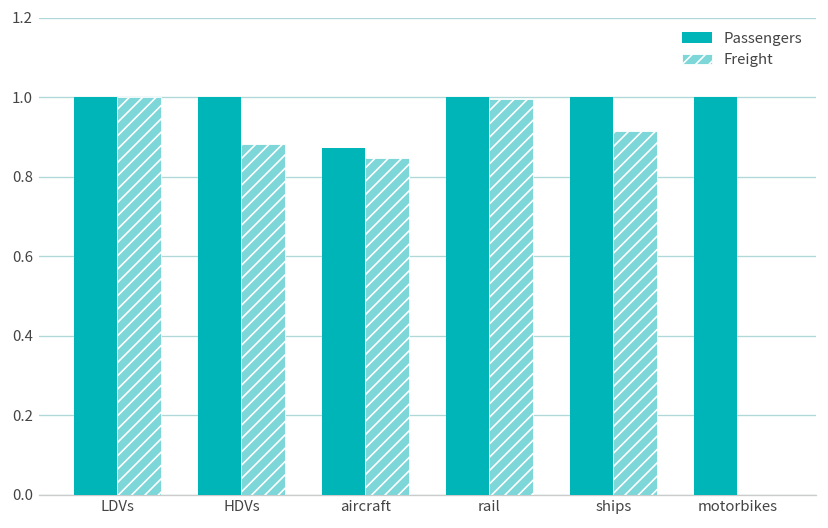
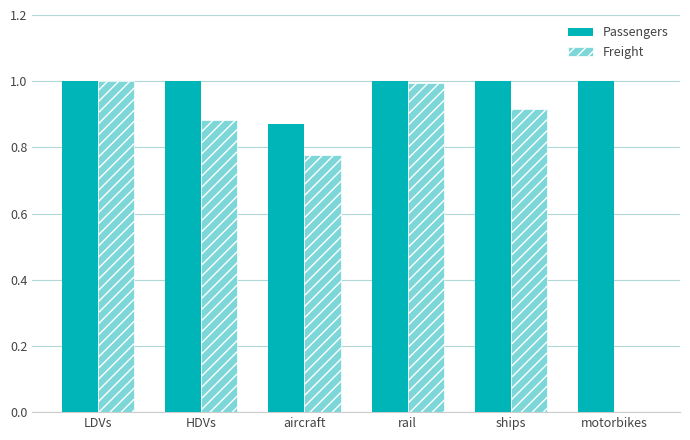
Freight, aircraft: 0.85 -> 0.78
